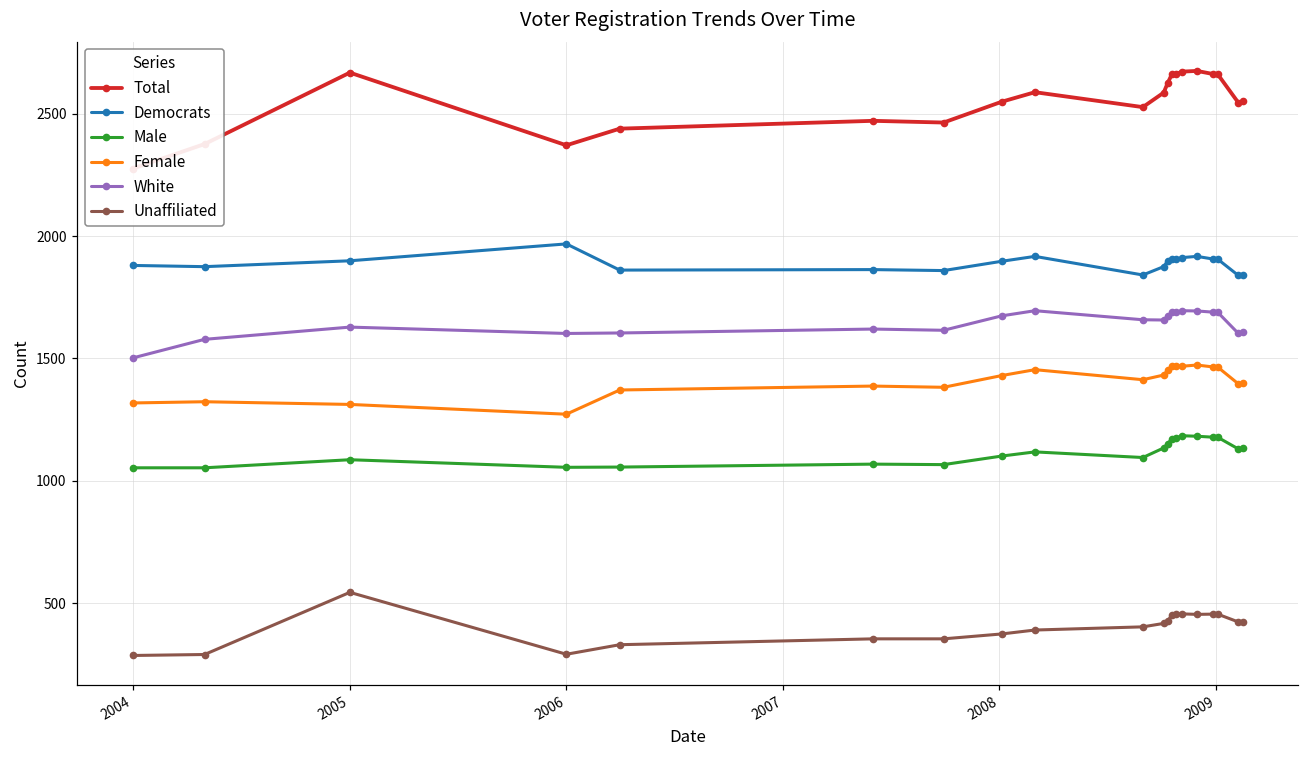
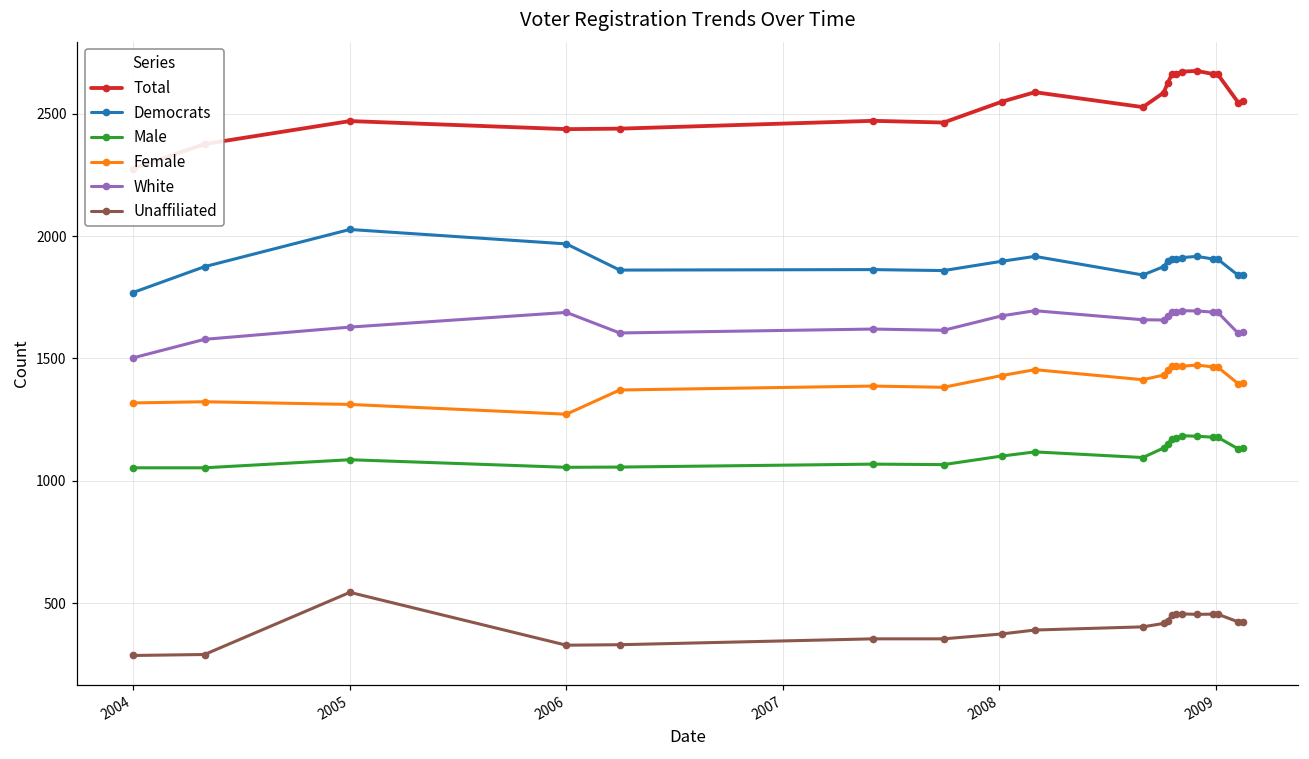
Democrats, 2004: 1880 -> 1770
Total, 2005: 2670 -> 2470
Democrats, 2005: 1900 -> 2030
Total, 2006: 2370 -> 2440
White, 2006: 1600 -> 1690
Unaffiliated, 2006: 290 -> 330
